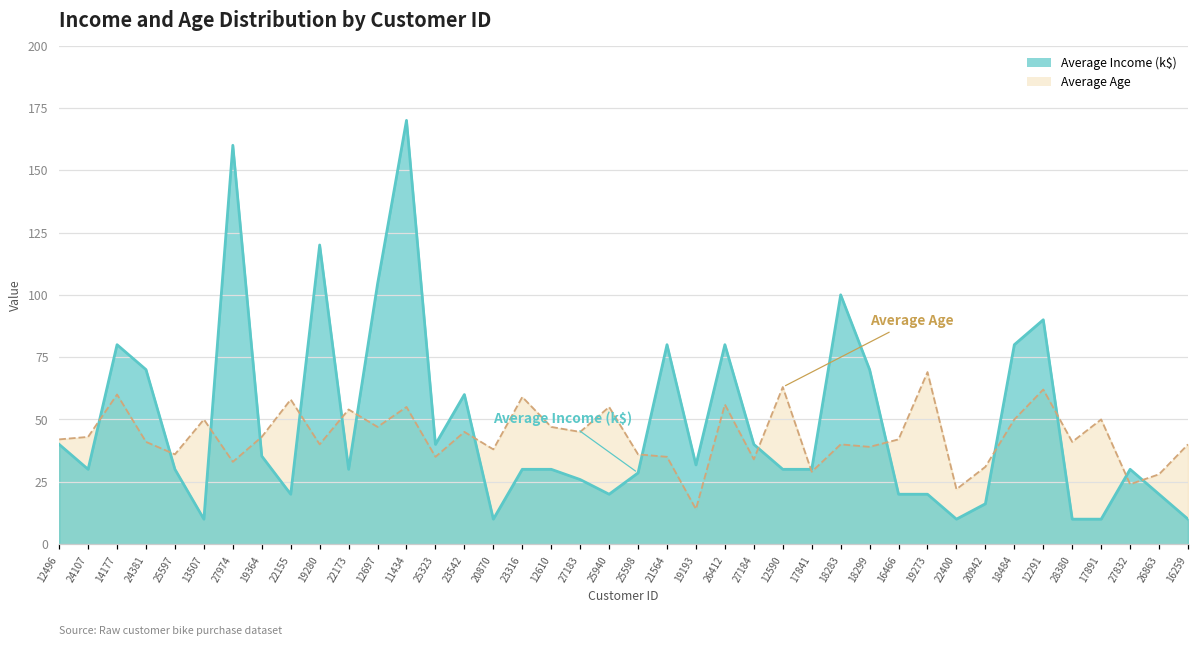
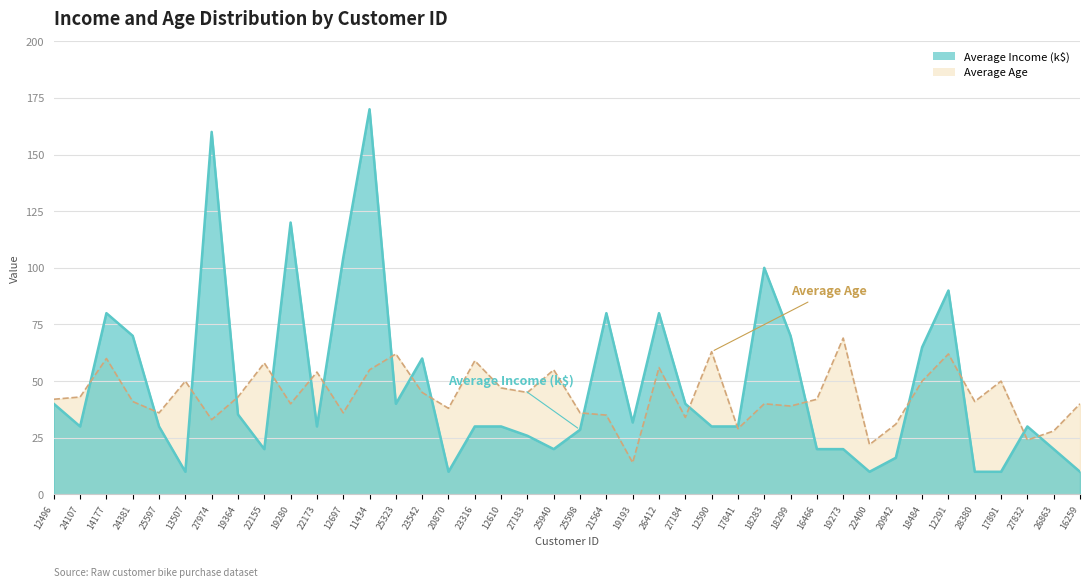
Average Age, 12697: 47 -> 36
Average Age, 25323: 35 -> 62
Average Income (k$), 18484: 80 -> 65
